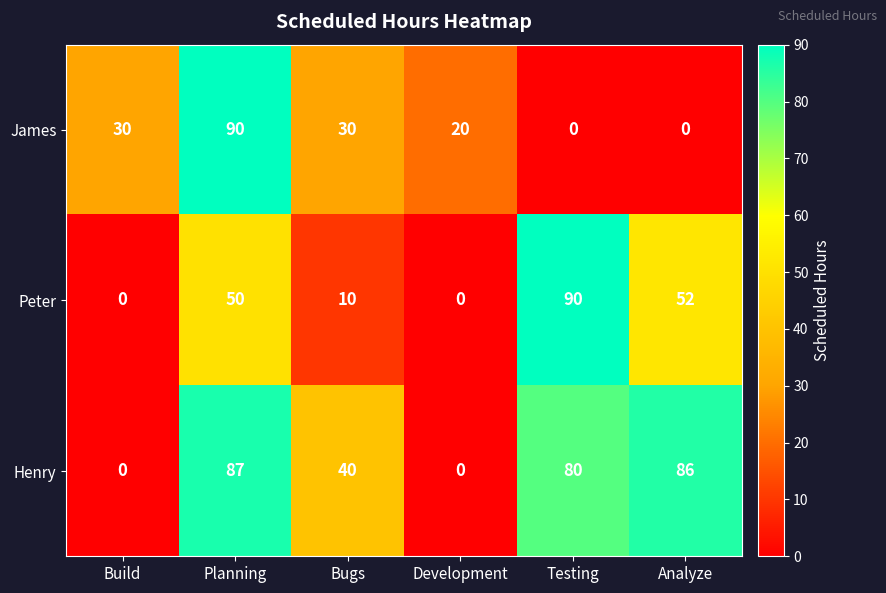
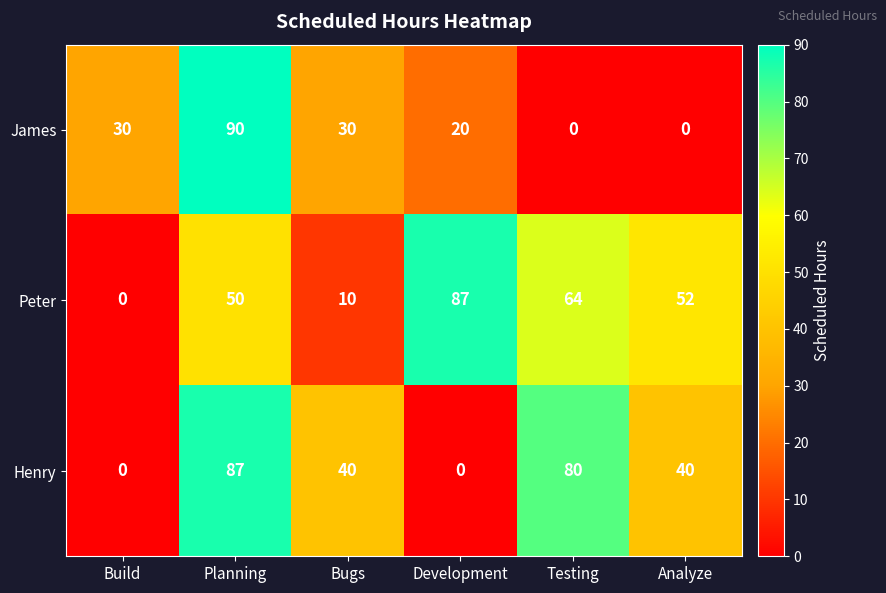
Peter, Development: 0 -> 87
Peter, Testing: 90 -> 64
Henry, Analyze: 86 -> 40
